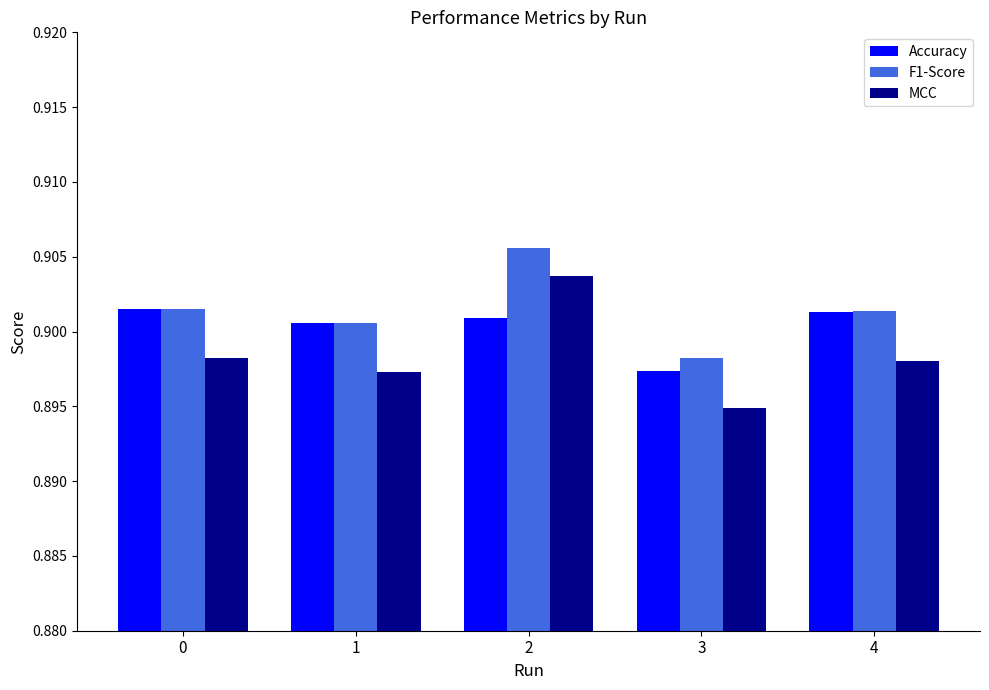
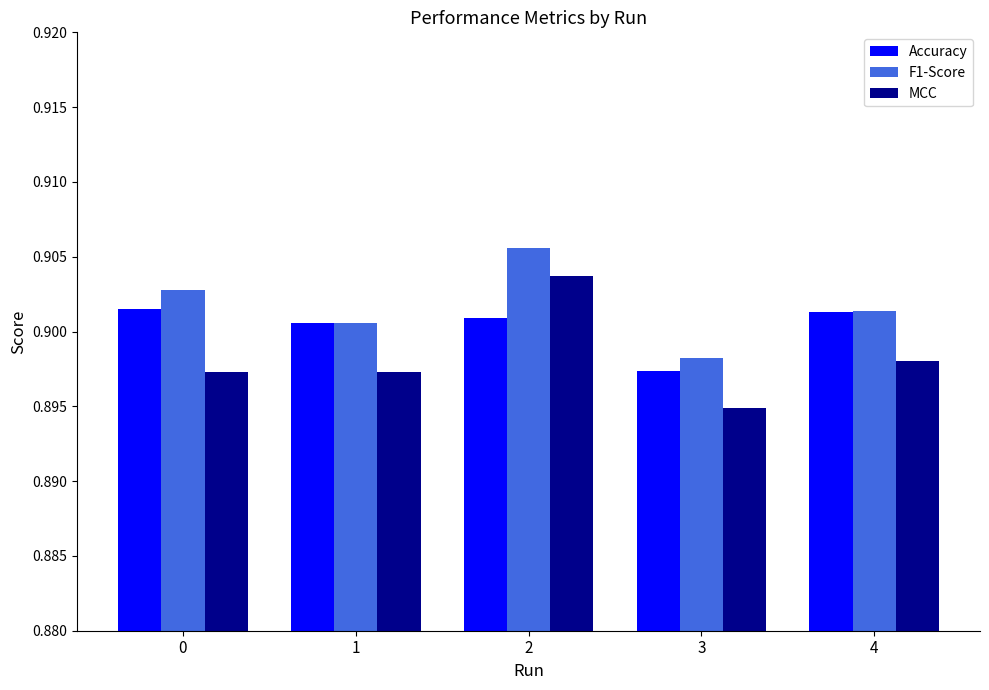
F1-Score, 0: 0.9015 -> 0.9028
MCC, 0: 0.8982 -> 0.8973
